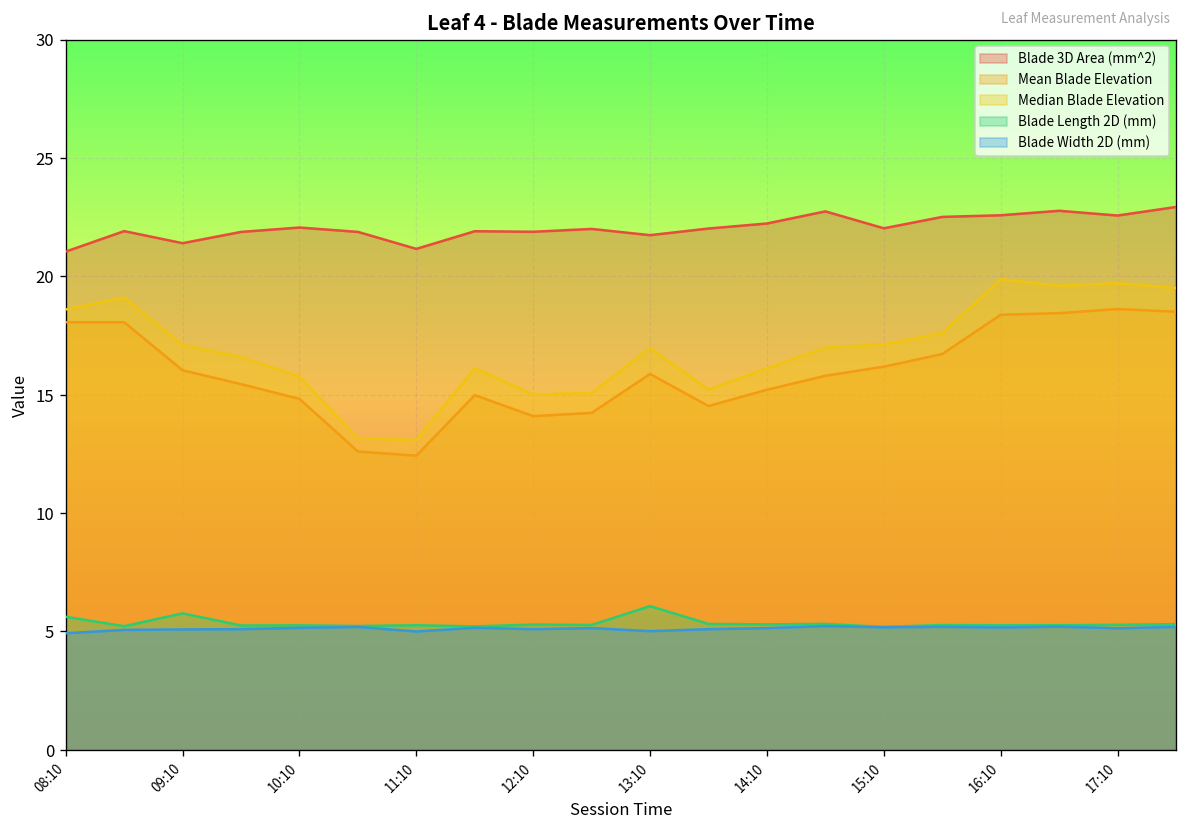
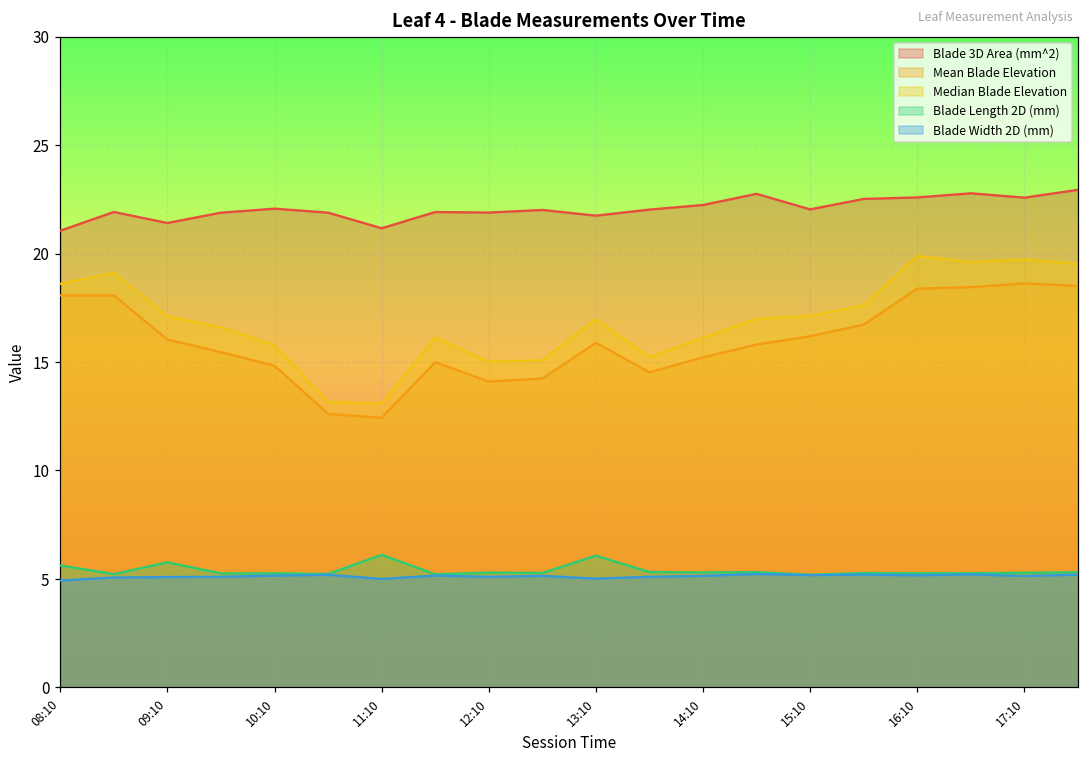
Blade Length 2D (mm), 11:10: 5.3 -> 6.1
